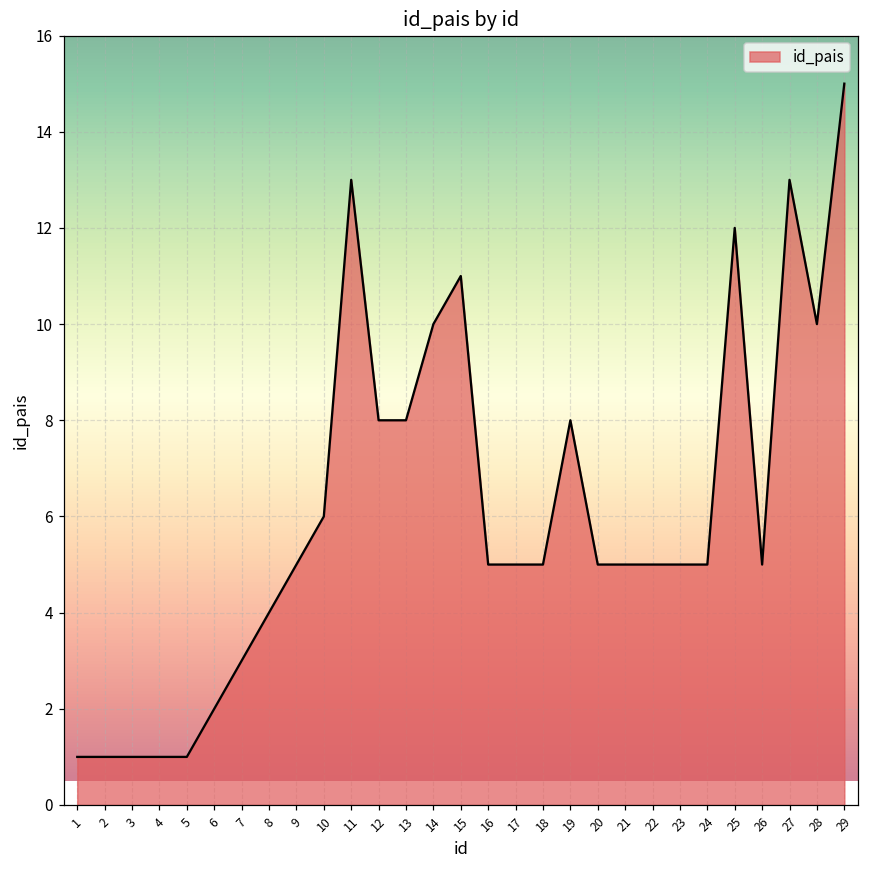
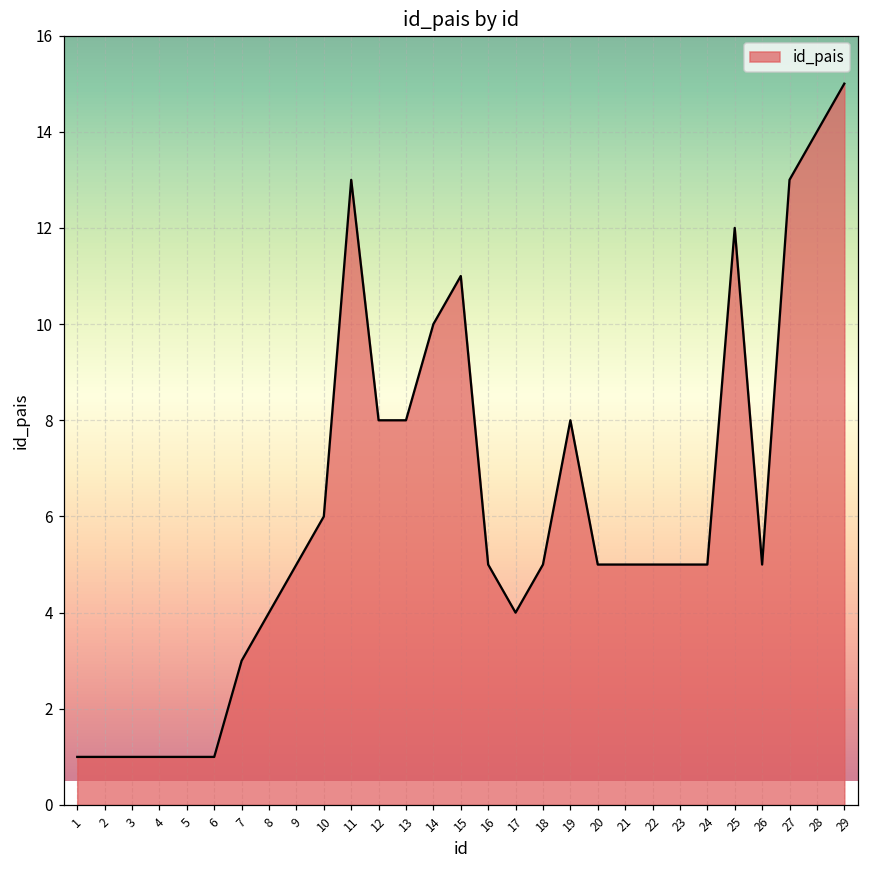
6: 2 -> 1
17: 5 -> 4
28: 10 -> 14
